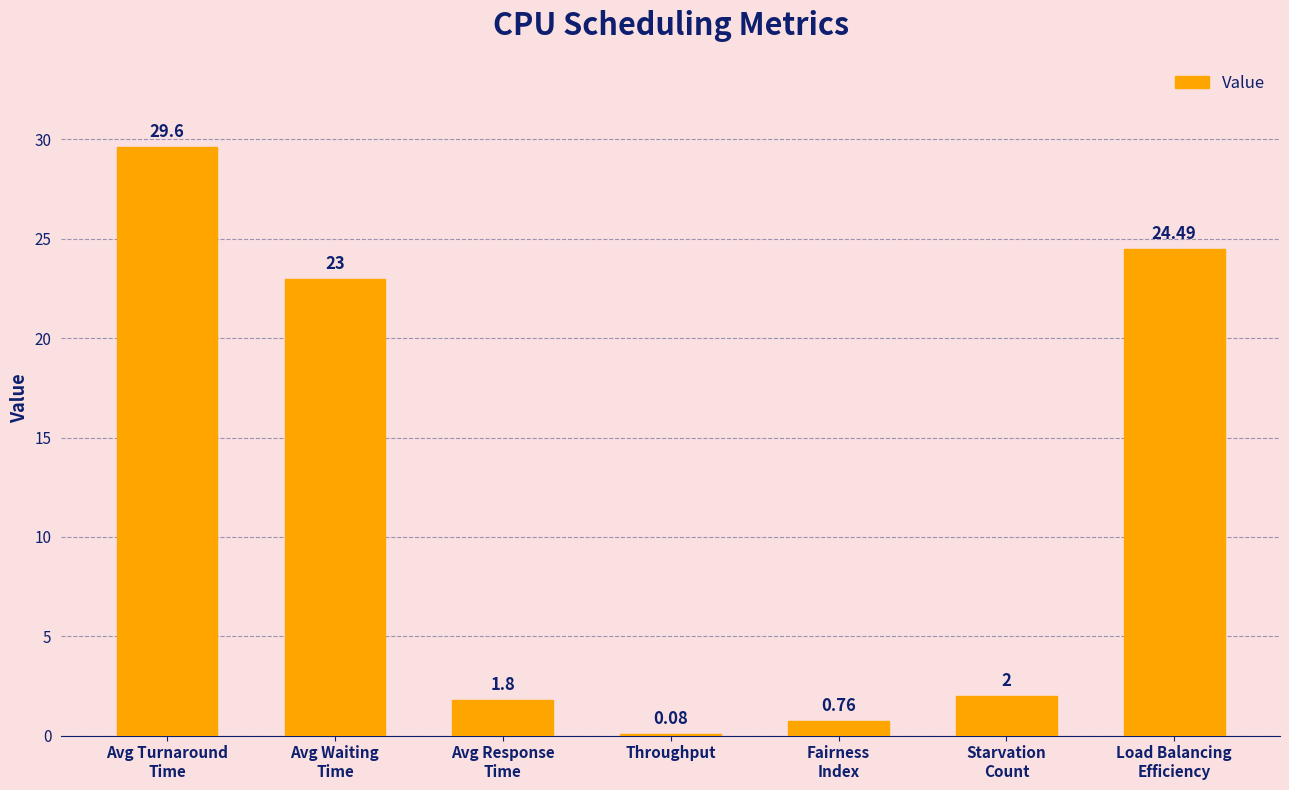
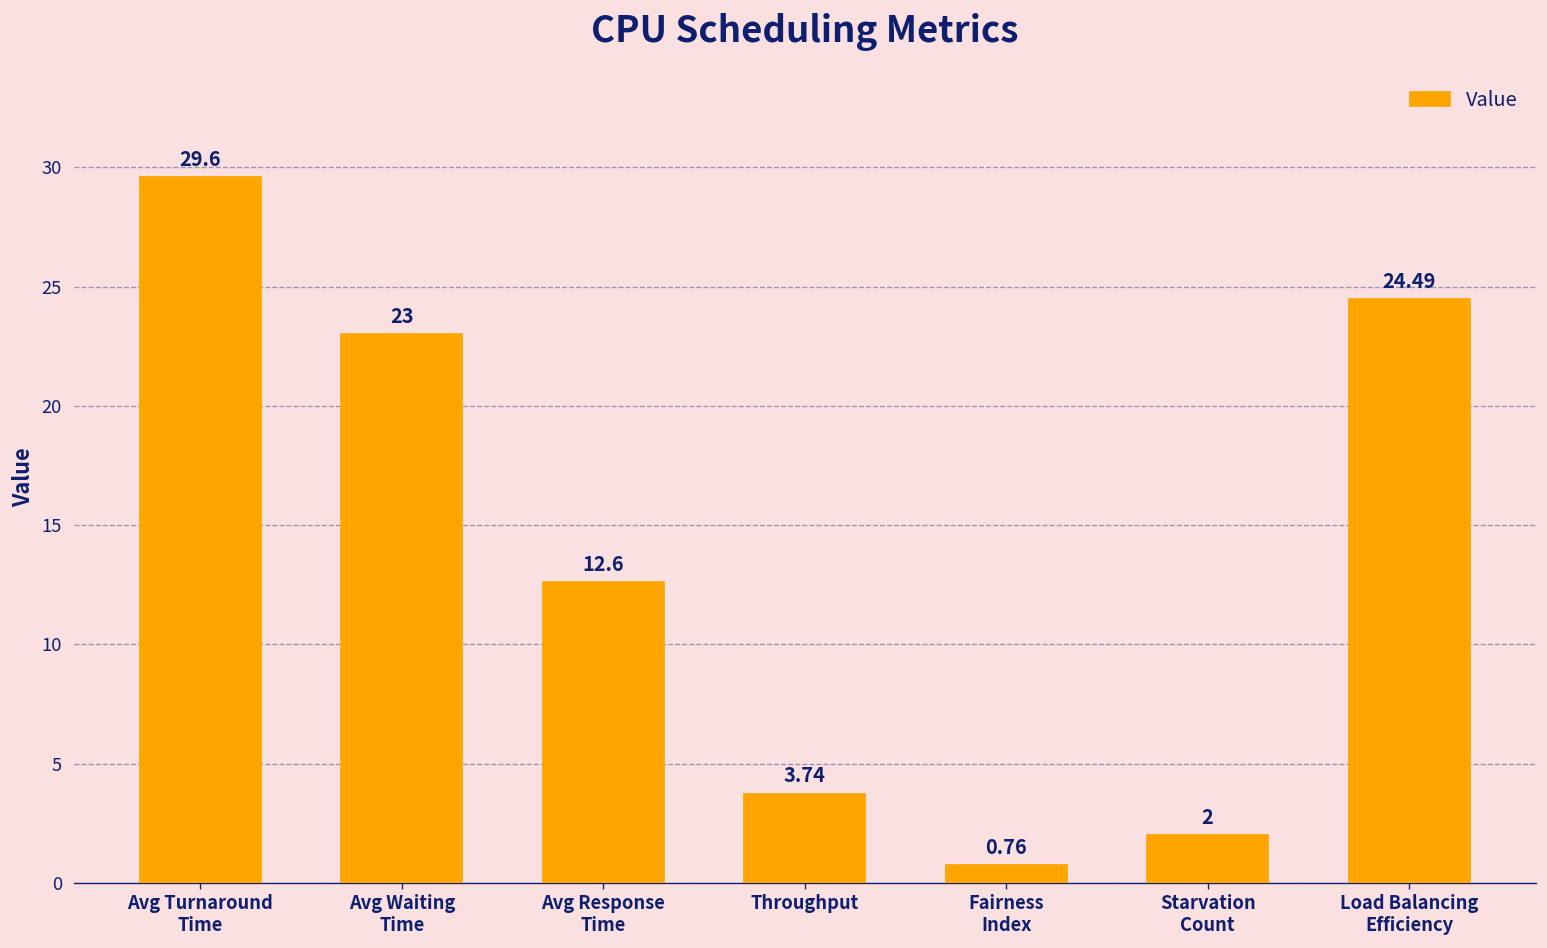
Avg Response Time: 1.8 -> 12.6
Throughput: 0.08 -> 3.74
